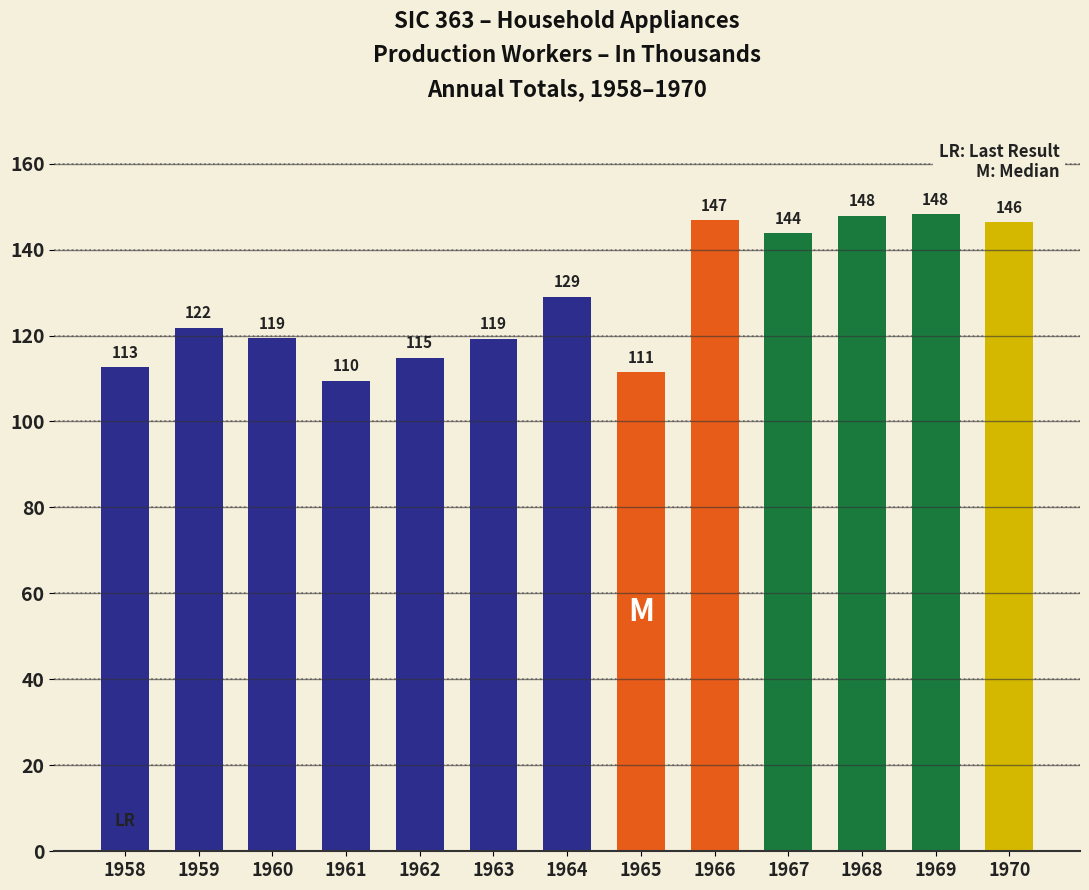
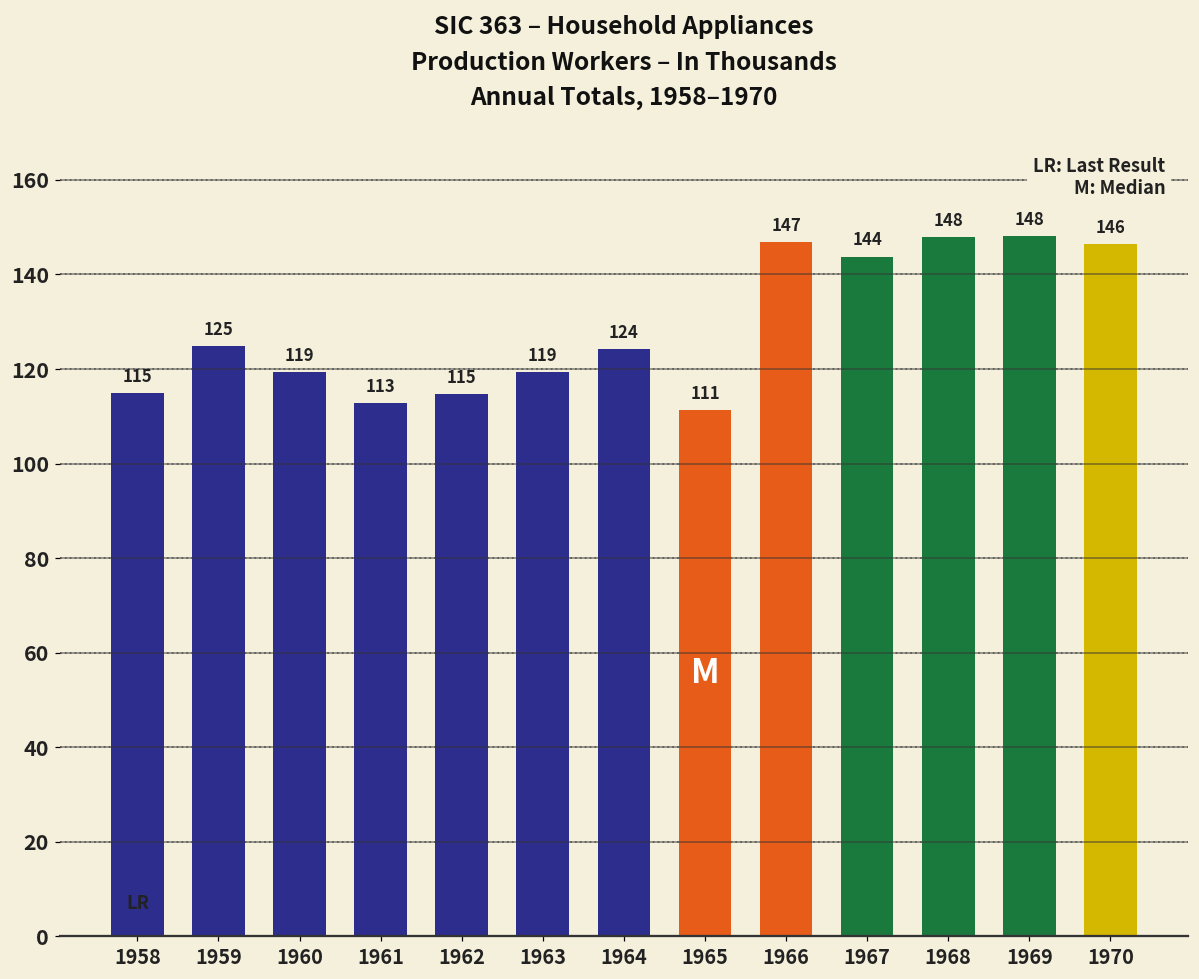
1958: 113 -> 115
1959: 122 -> 125
1961: 110 -> 113
1964: 129 -> 124
